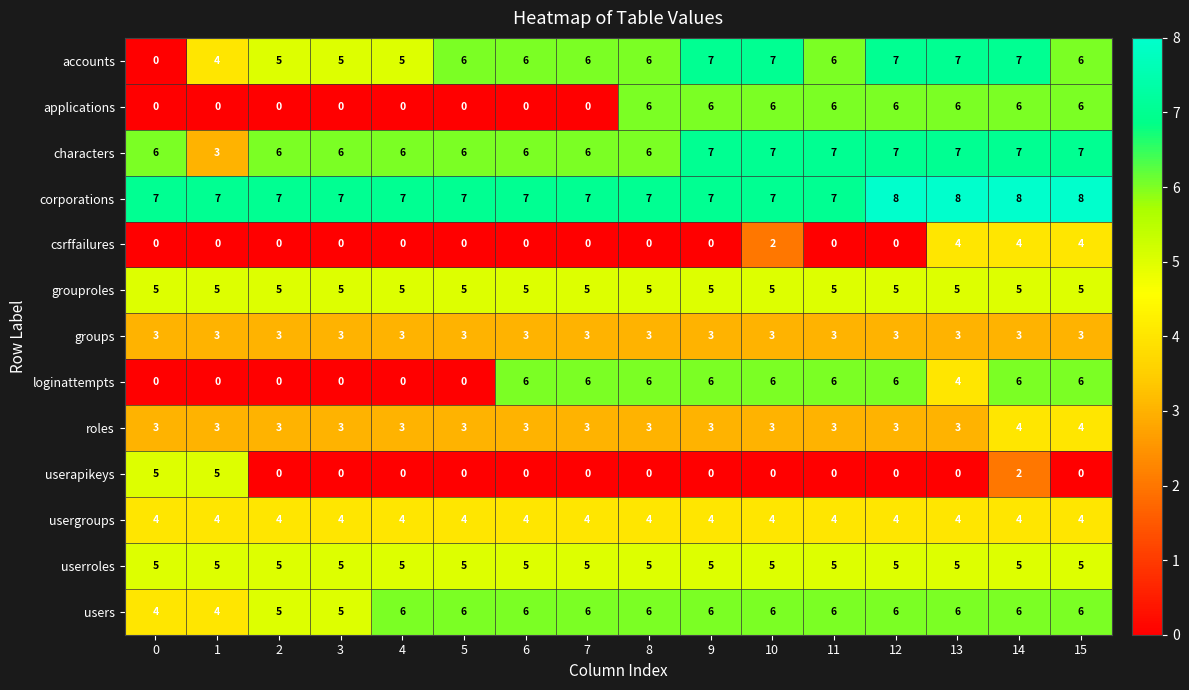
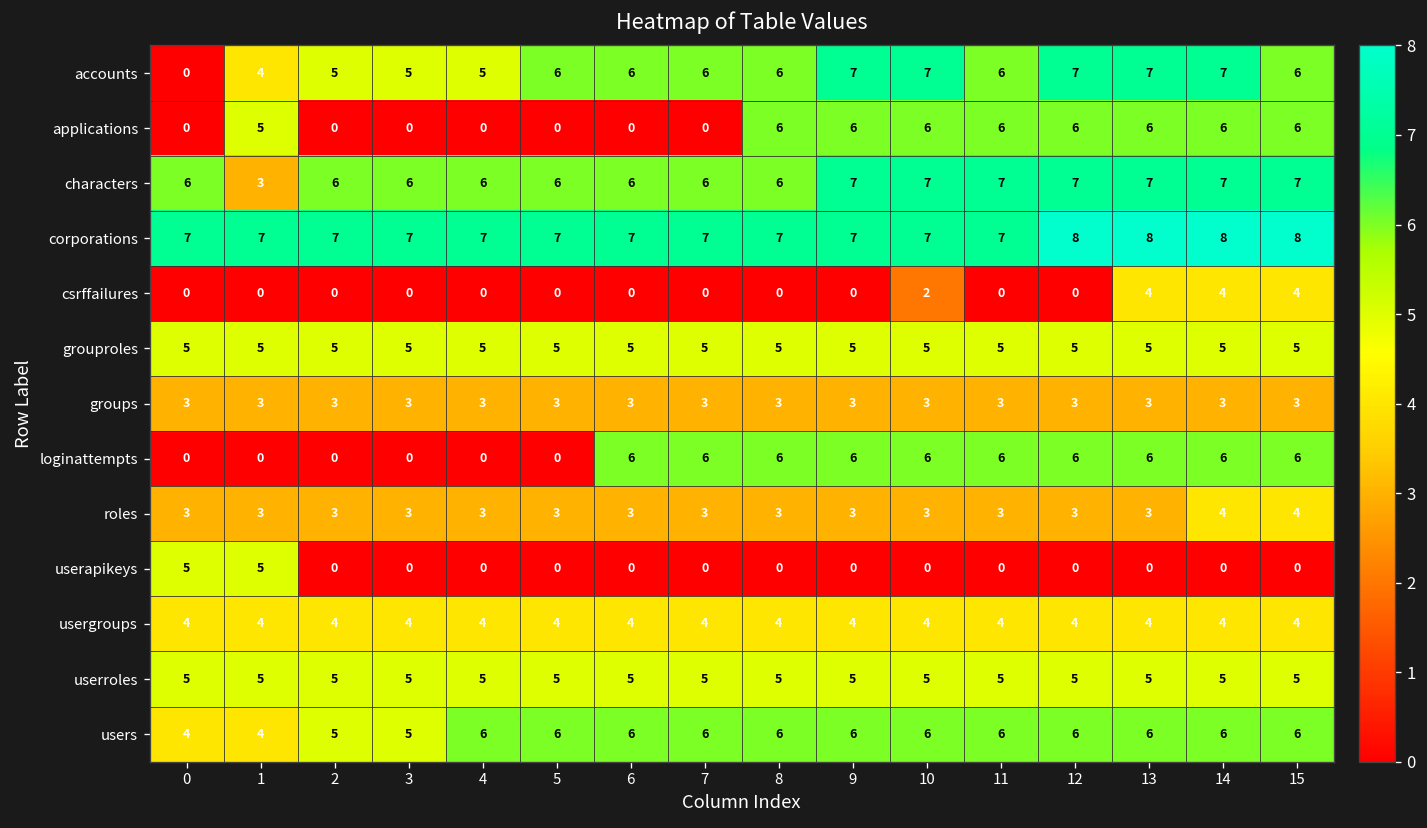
applications, 1: 0 -> 5
loginattempts, 13: 4 -> 6
userapikeys, 14: 2 -> 0
